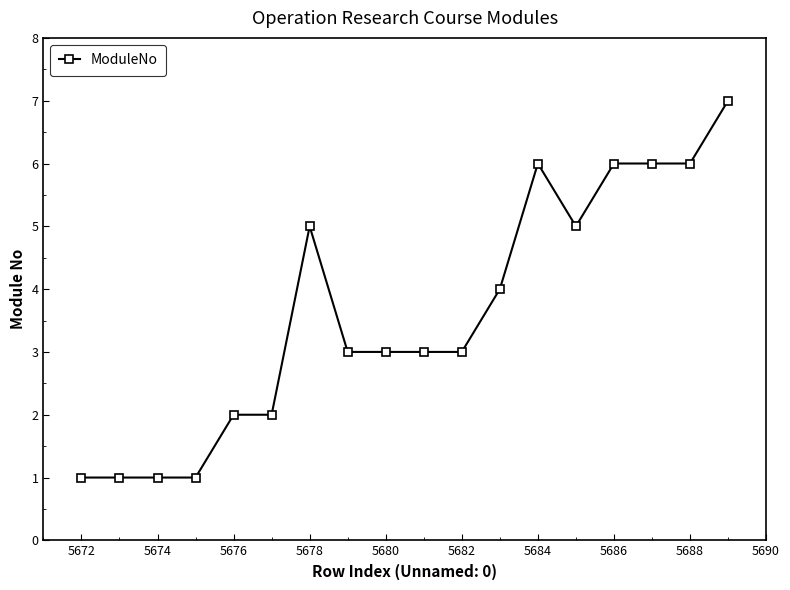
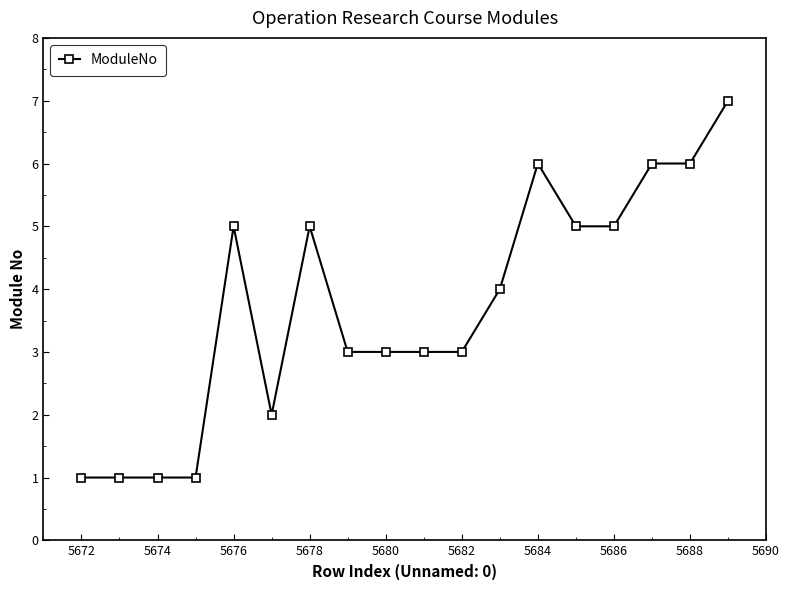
5676: 2 -> 5
5686: 6 -> 5
